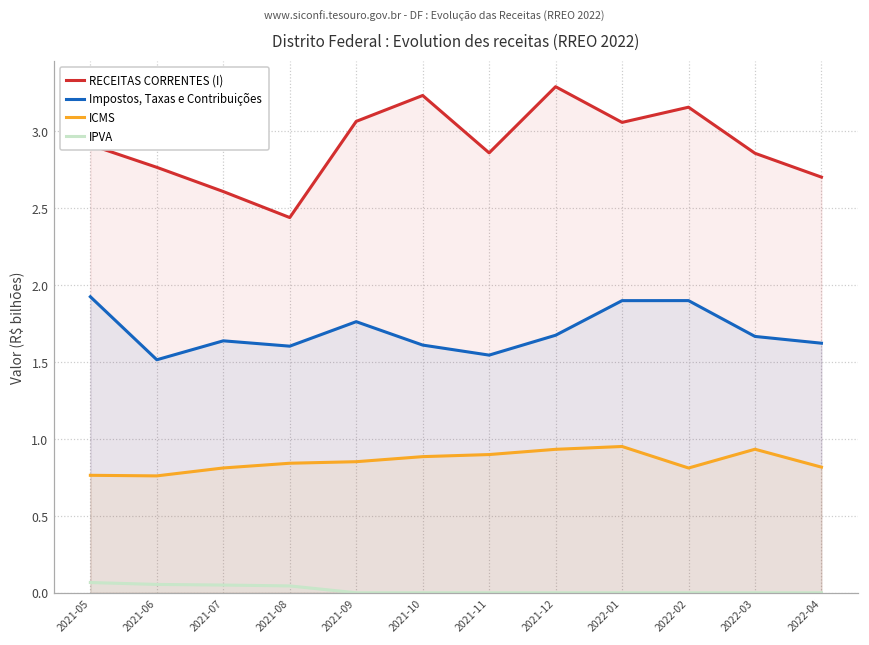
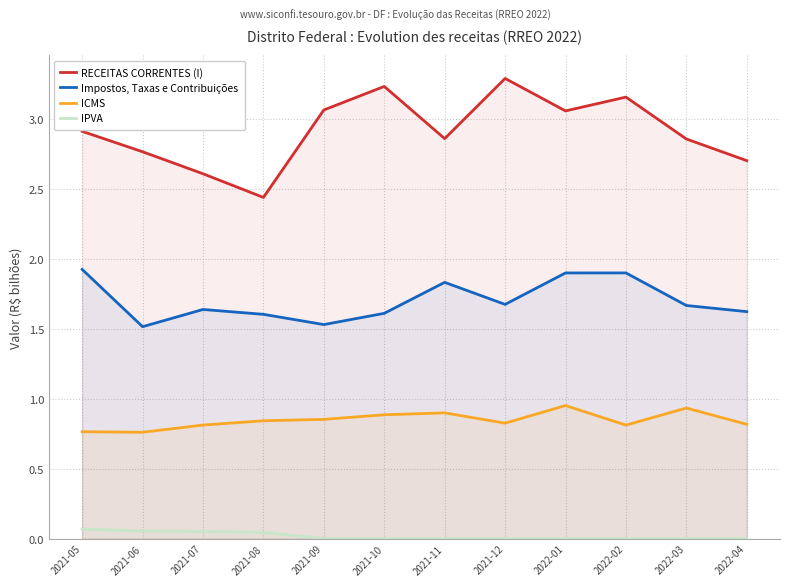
Impostos, Taxas e Contribuições, 2021-09: 1.76 -> 1.53
Impostos, Taxas e Contribuições, 2021-11: 1.54 -> 1.83
ICMS, 2021-12: 0.93 -> 0.82
